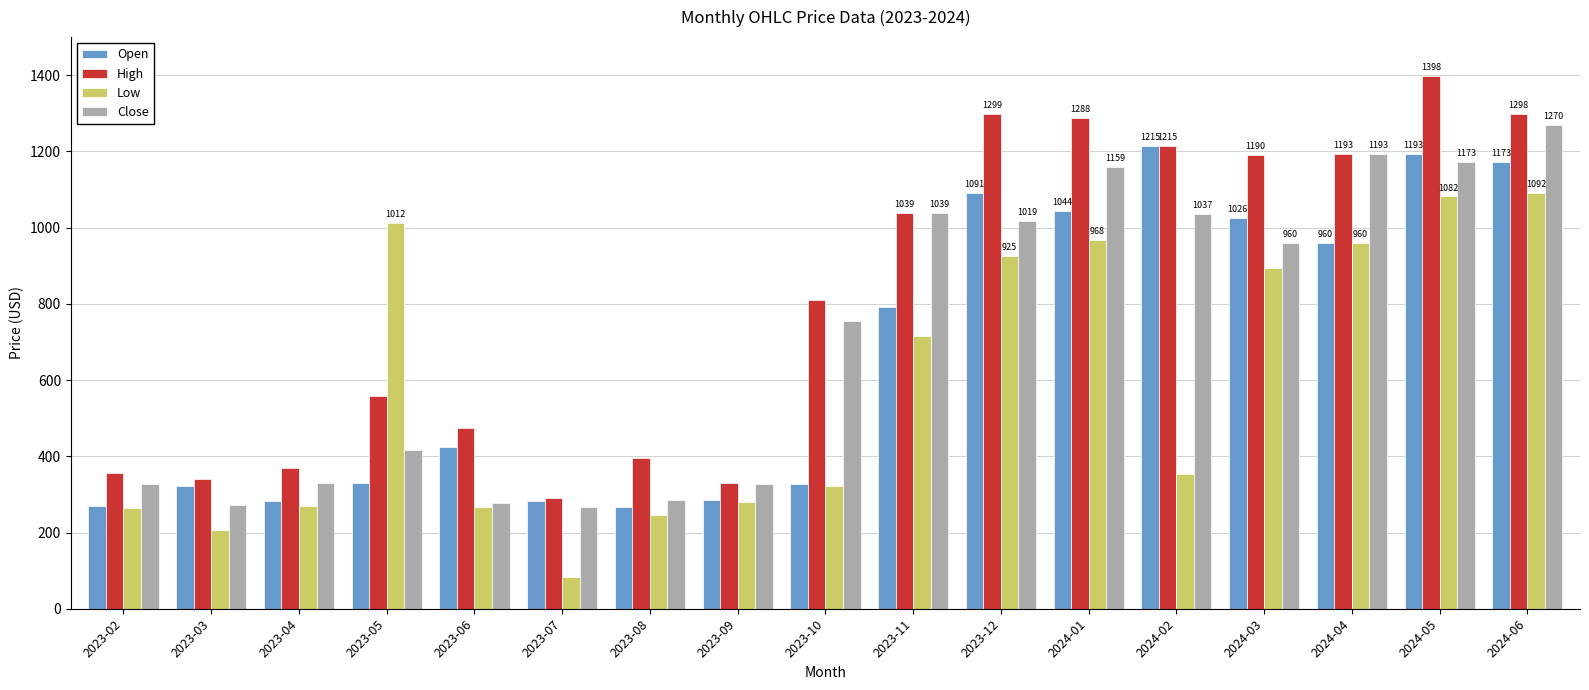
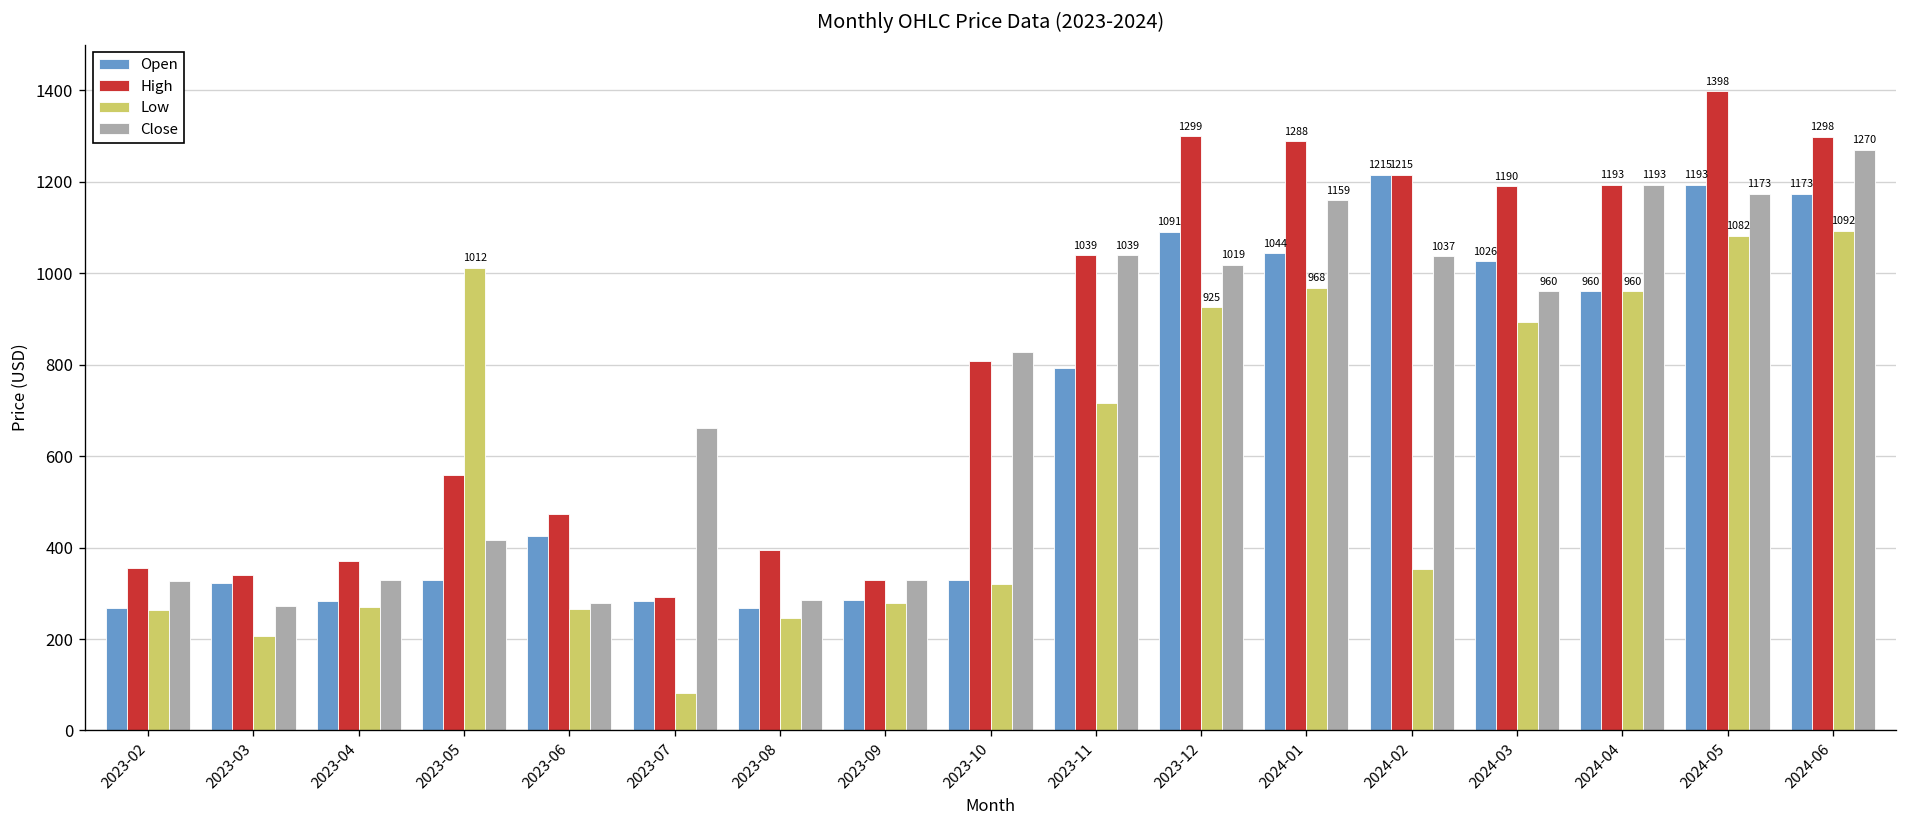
Close, 2023-07: 270 -> 660
Close, 2023-10: 750 -> 830
